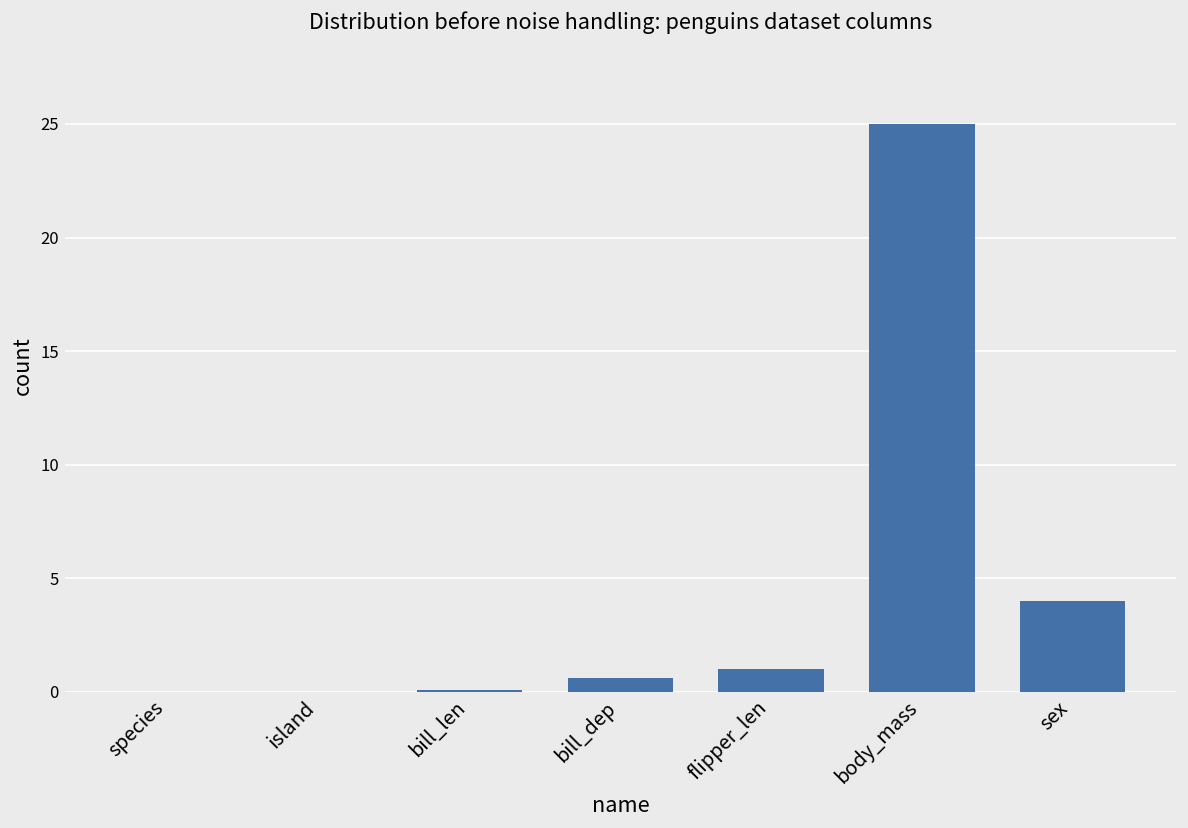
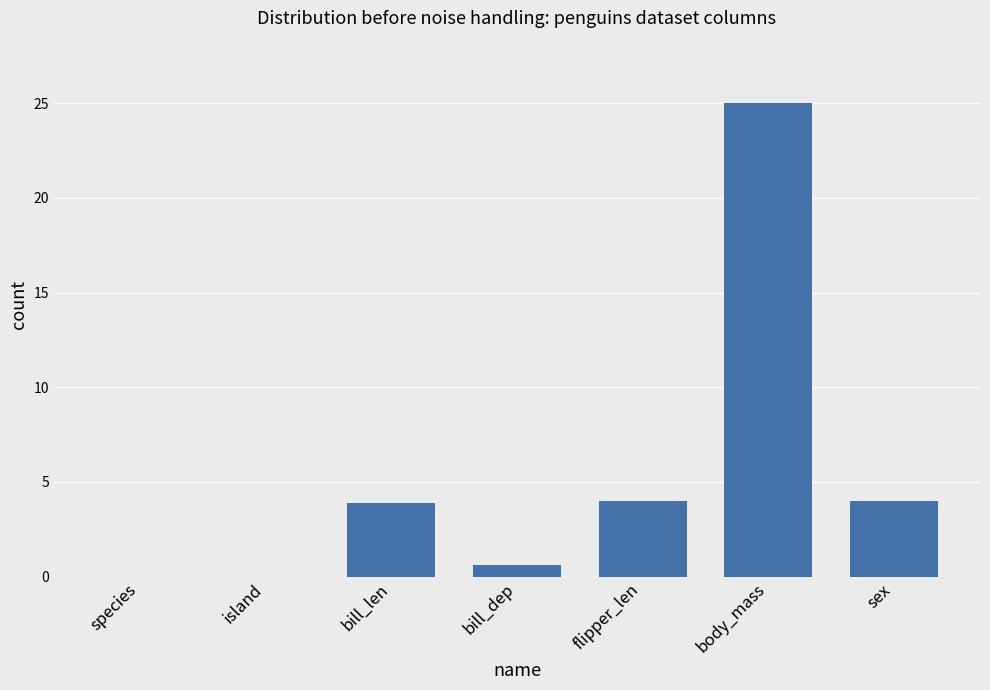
bill_len: 0.1 -> 3.9
flipper_len: 1 -> 4
